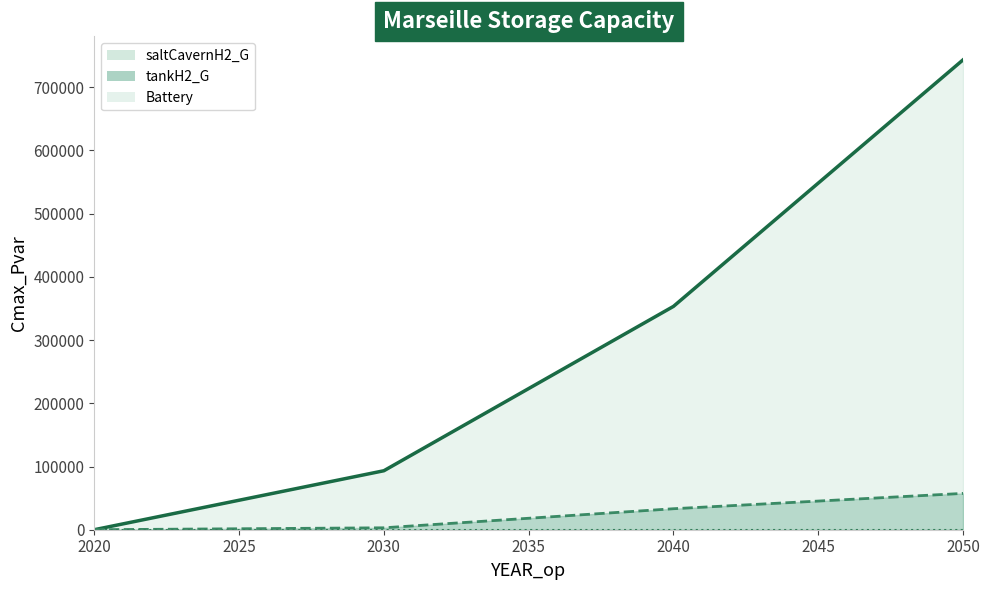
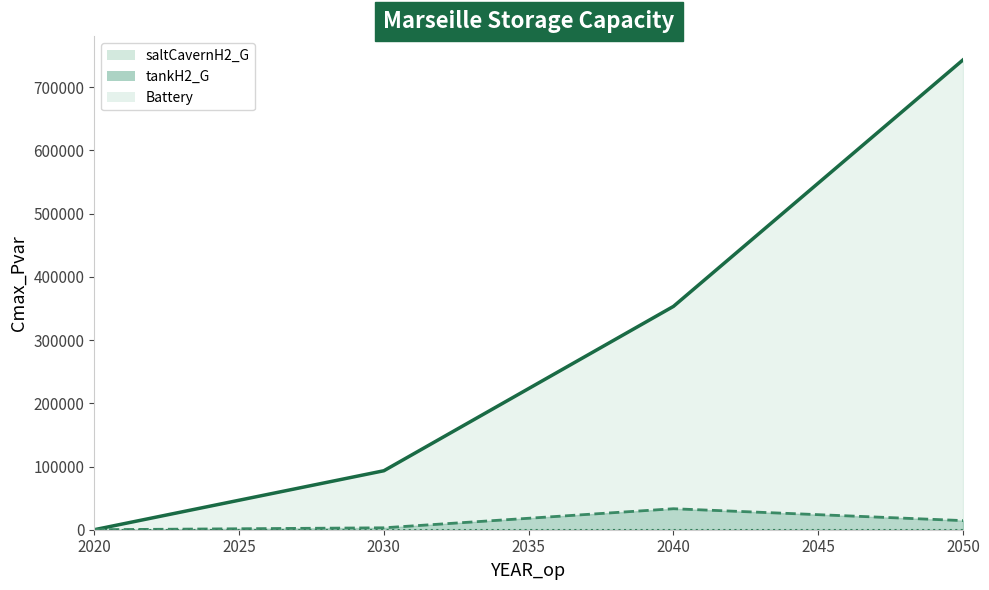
tankH2_G, 2050: 60000 -> 10000
